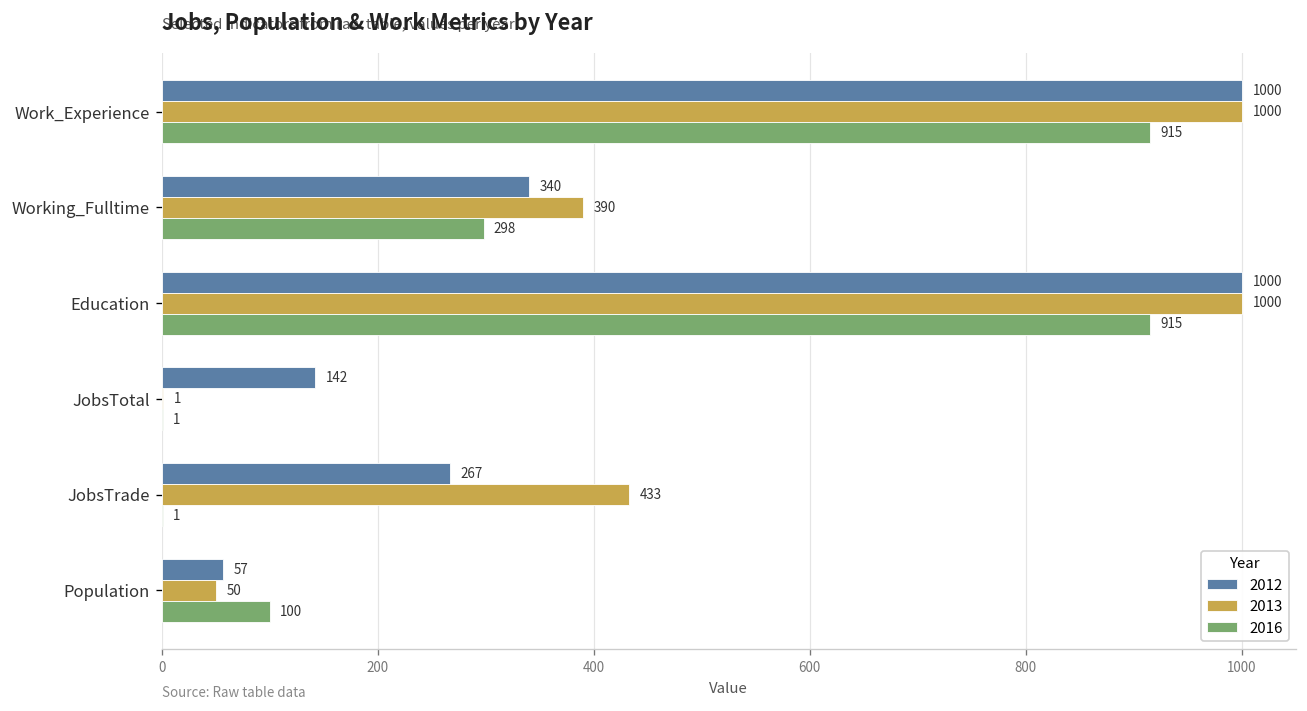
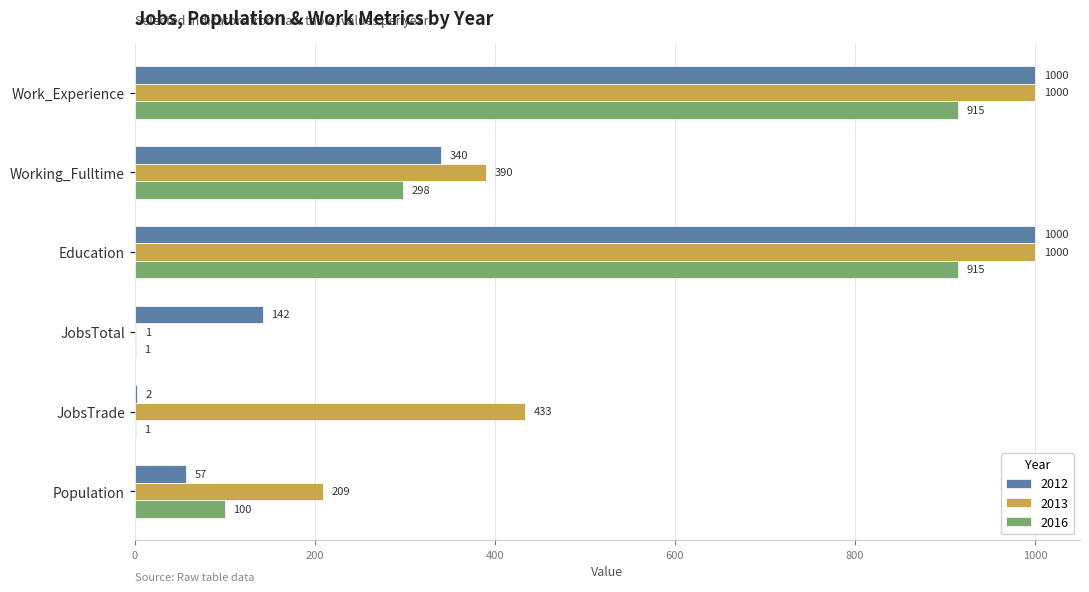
2012, JobsTrade: 267 -> 2
2013, Population: 50 -> 209
